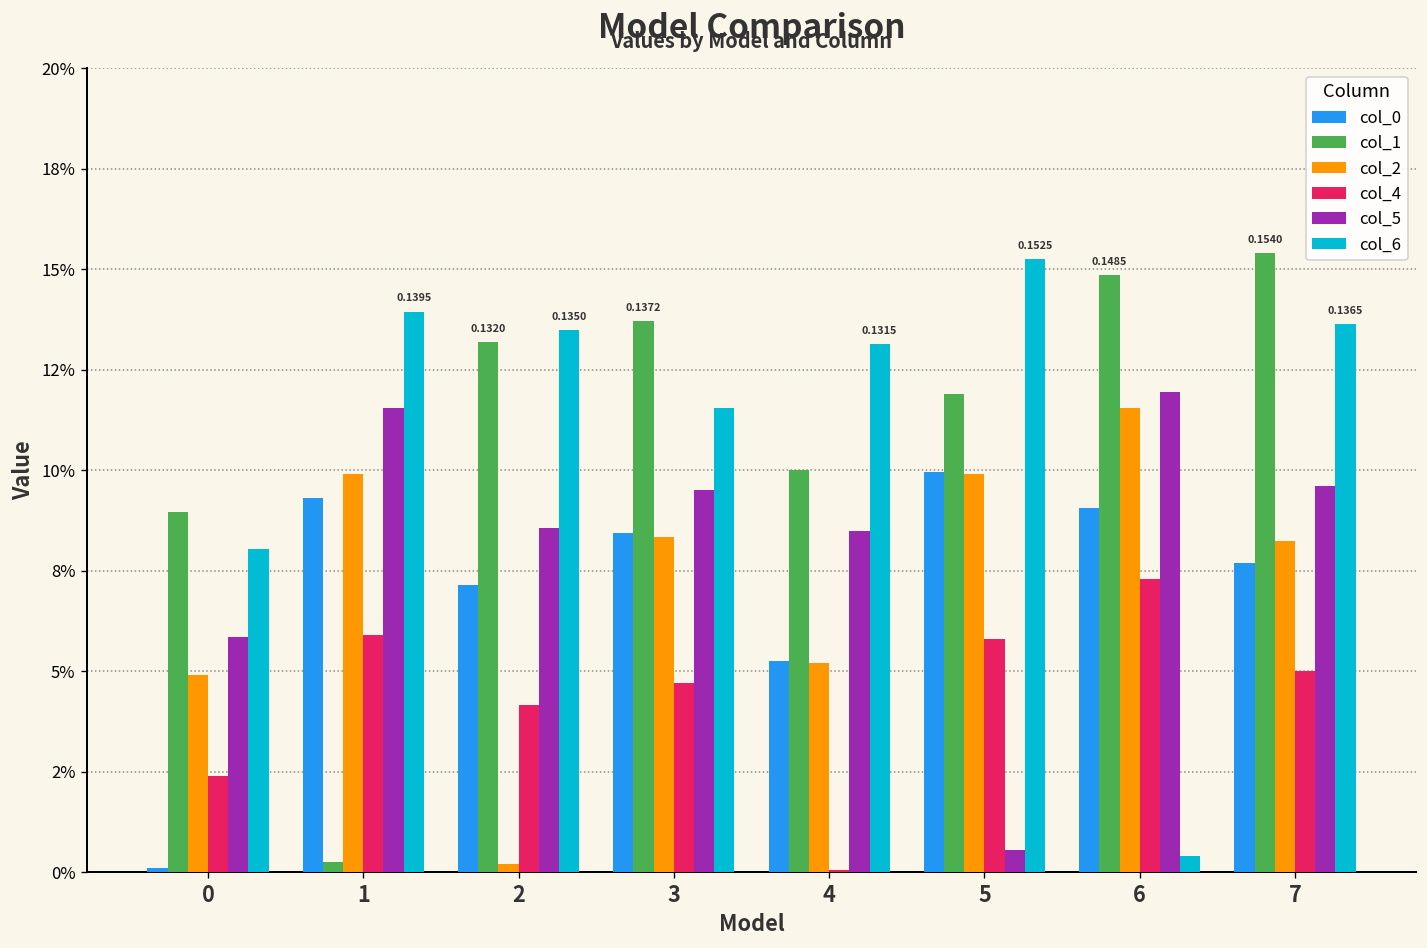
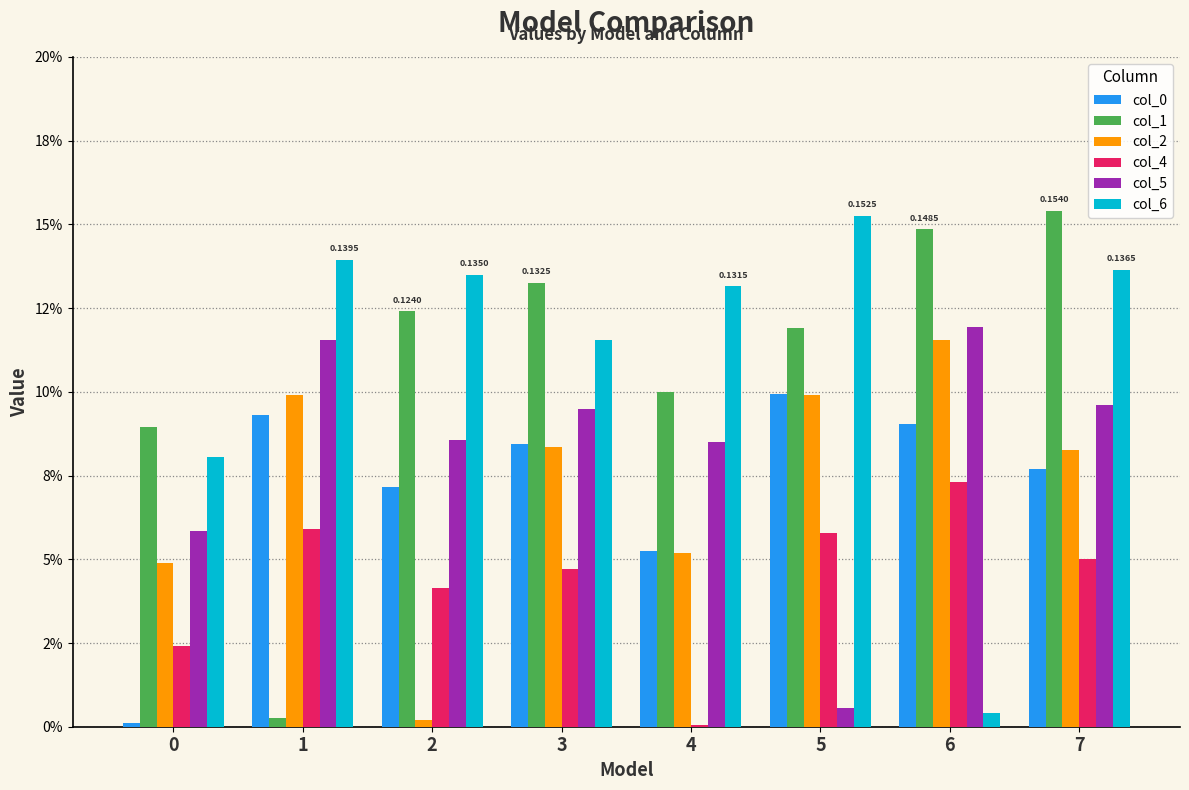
col_1, 2: 0.1320 -> 0.1240
col_1, 3: 0.1372 -> 0.1325
